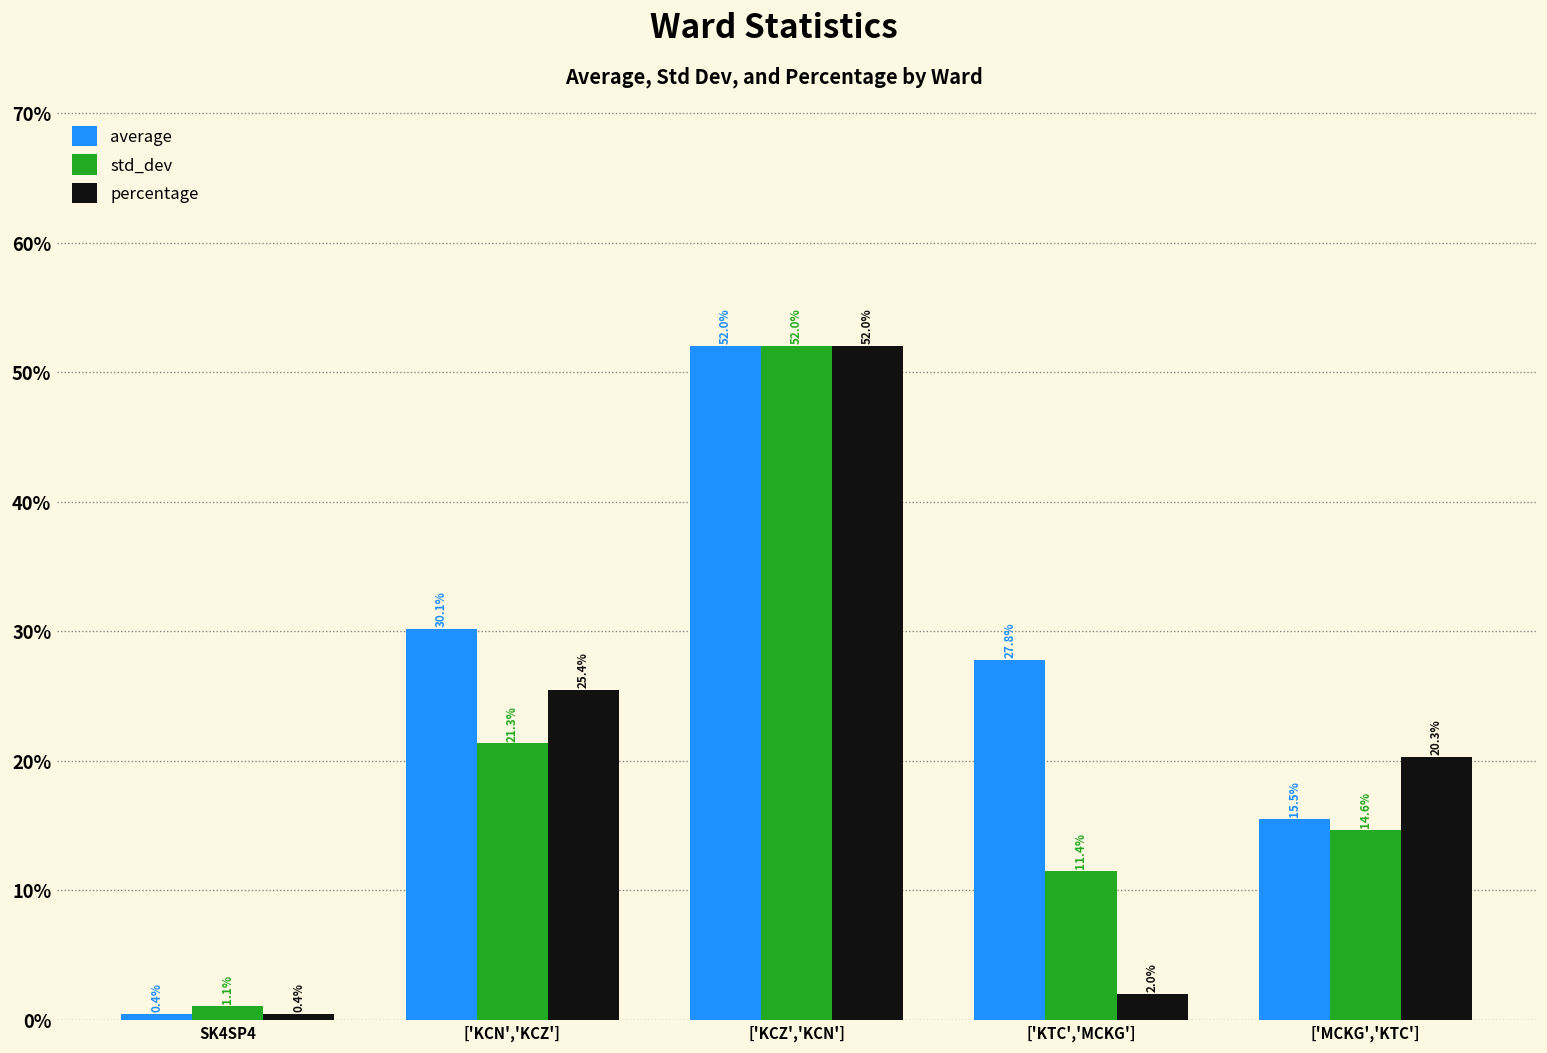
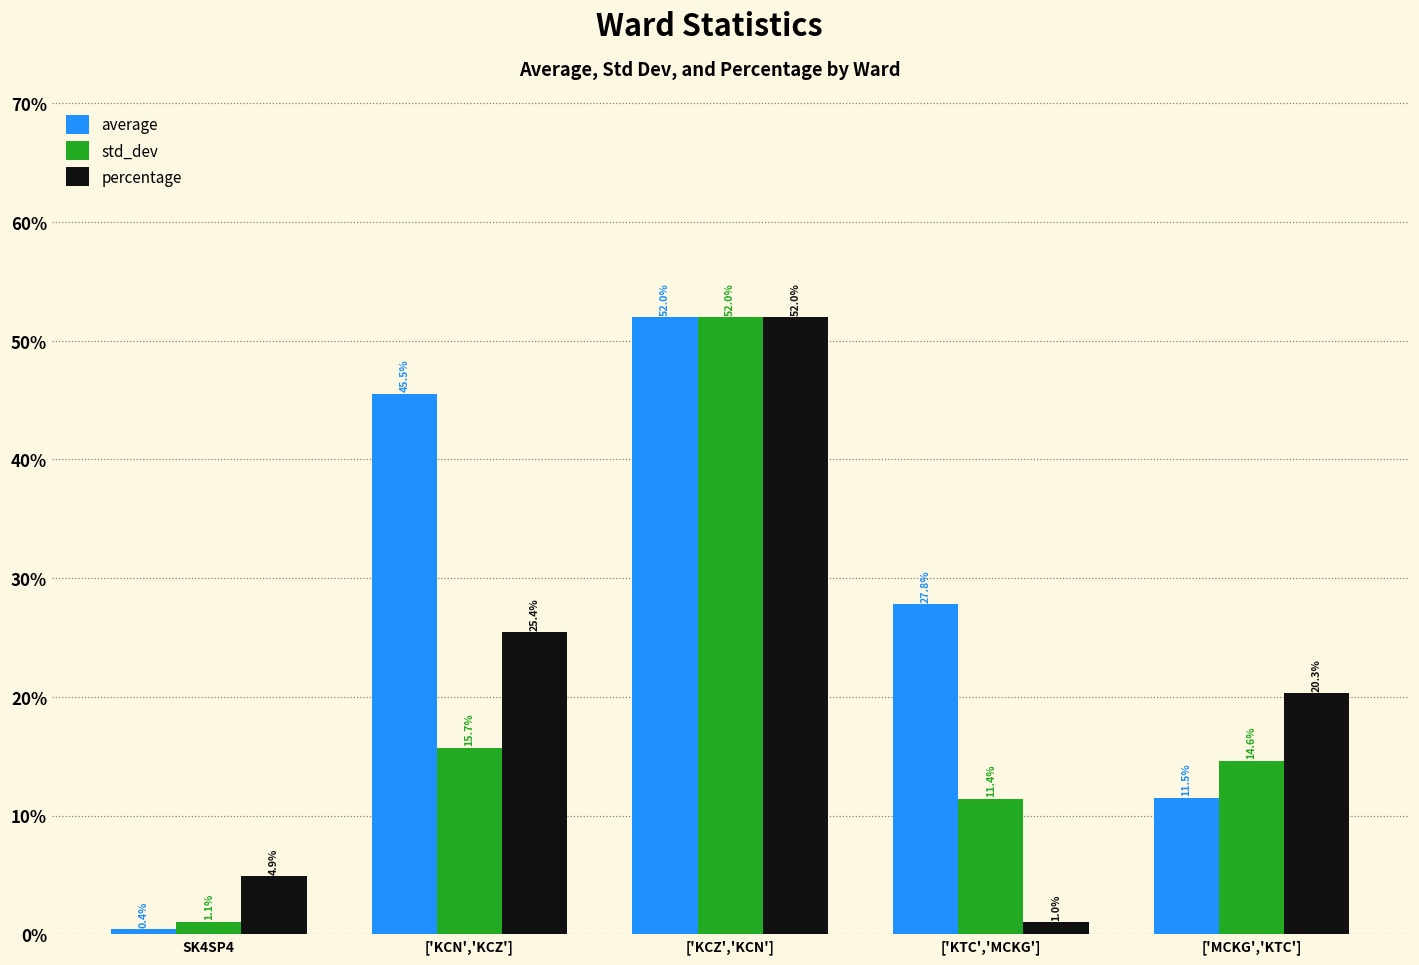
percentage, SK4SP4: 0.4% -> 4.9%
average, ['KCN','KCZ']: 30.1% -> 45.5%
std_dev, ['KCN','KCZ']: 21.3% -> 15.7%
percentage, ['KTC','MCKG']: 2.0% -> 1.0%
average, ['MCKG','KTC']: 15.5% -> 11.5%
